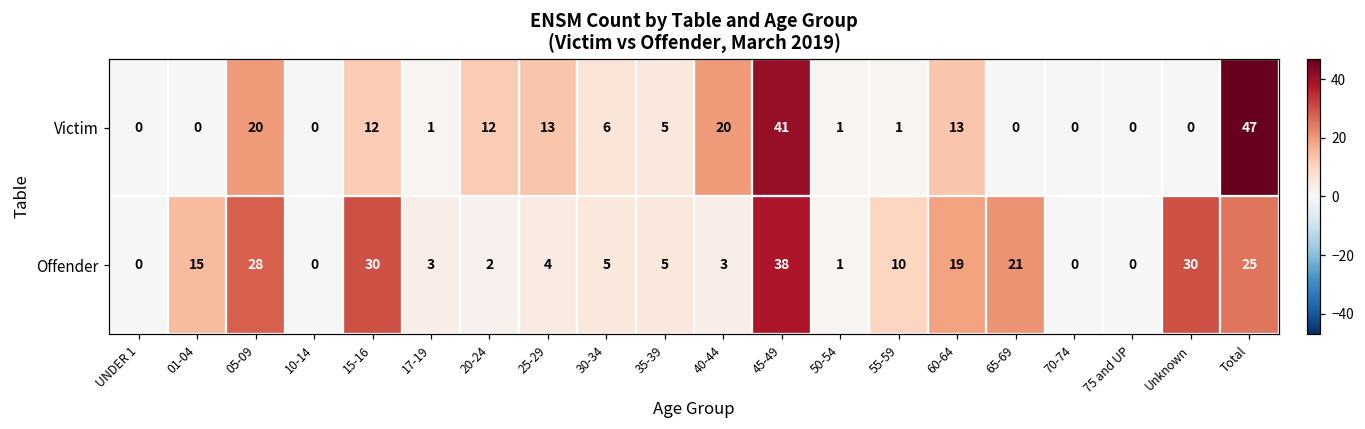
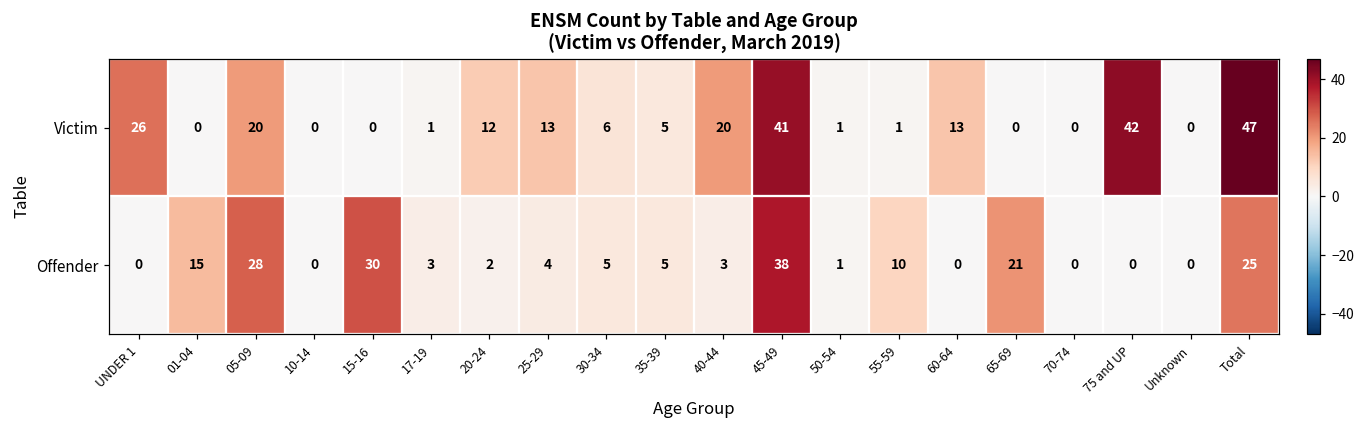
Victim, UNDER 1: 0 -> 26
Victim, 15-16: 12 -> 0
Victim, 75 and UP: 0 -> 42
Offender, 60-64: 19 -> 0
Offender, Unknown: 30 -> 0
